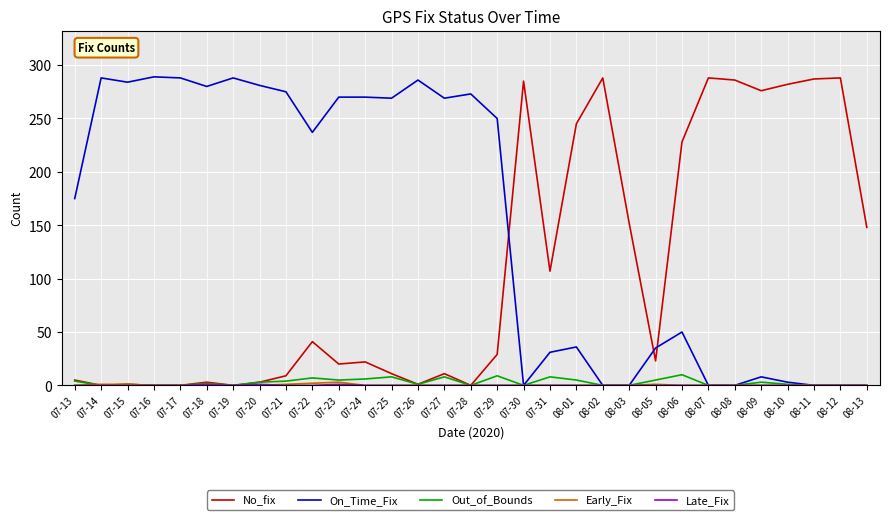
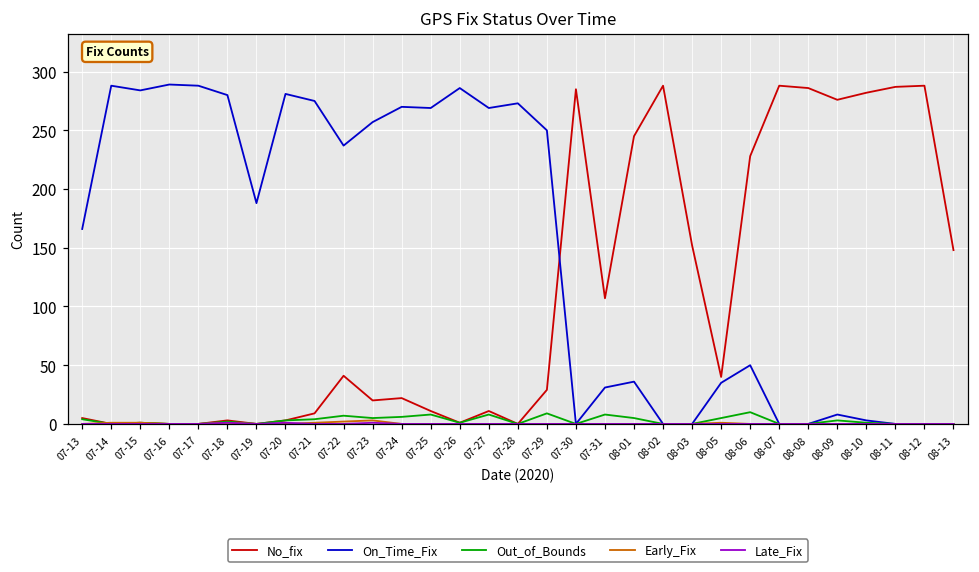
On_Time_Fix, 07-13: 175 -> 166
On_Time_Fix, 07-19: 288 -> 188
On_Time_Fix, 07-23: 270 -> 257
No_fix, 08-05: 23 -> 40
